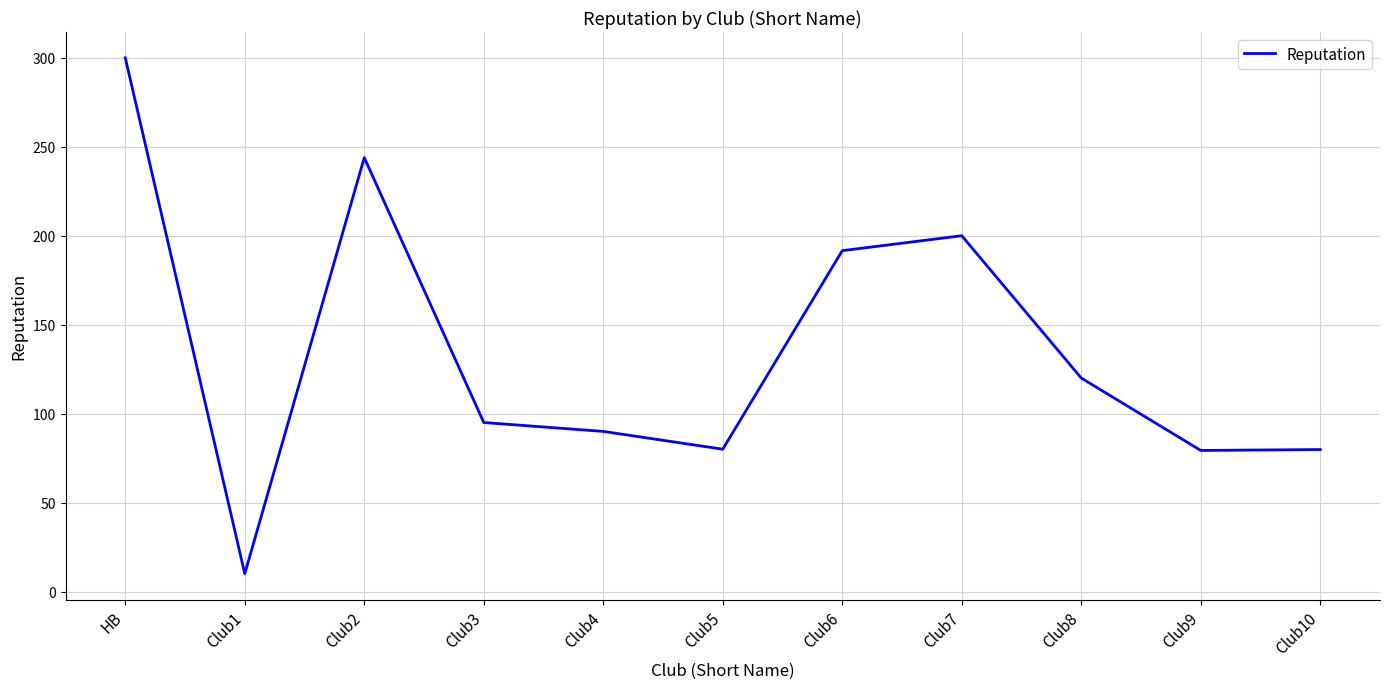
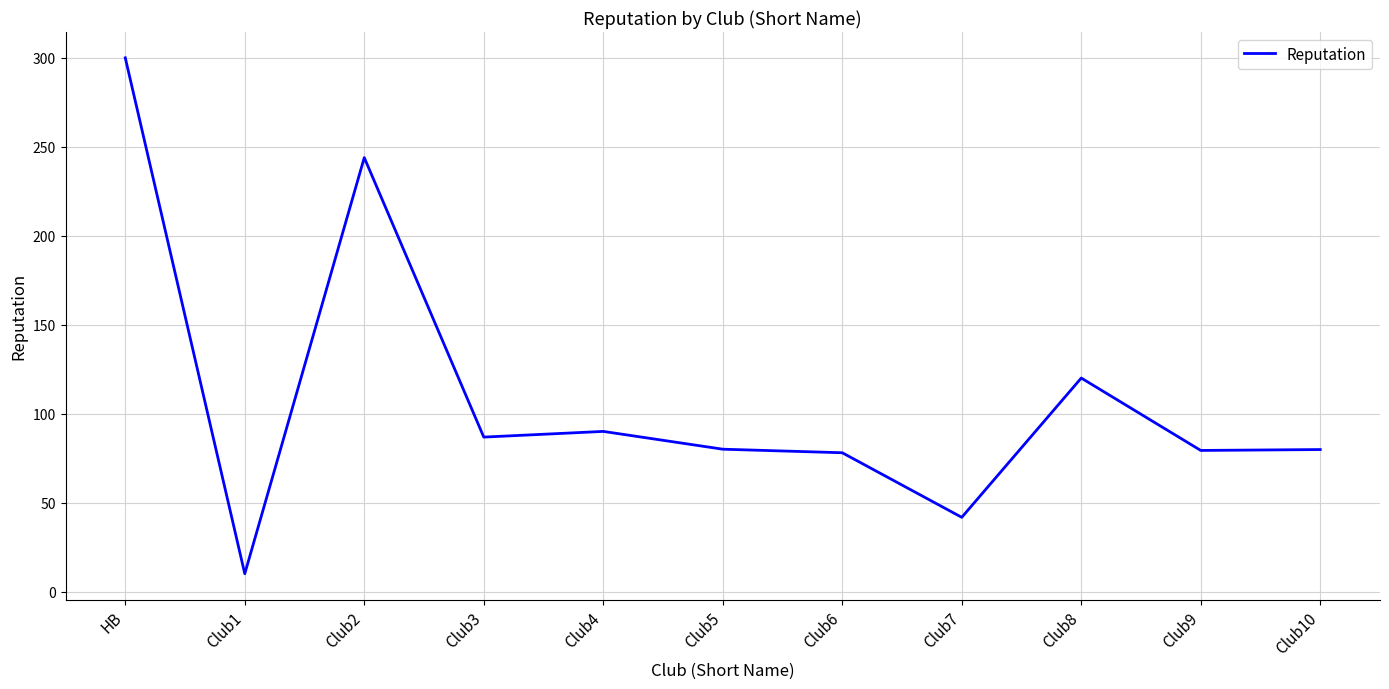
Club3: 95 -> 87
Club6: 192 -> 78
Club7: 200 -> 42
